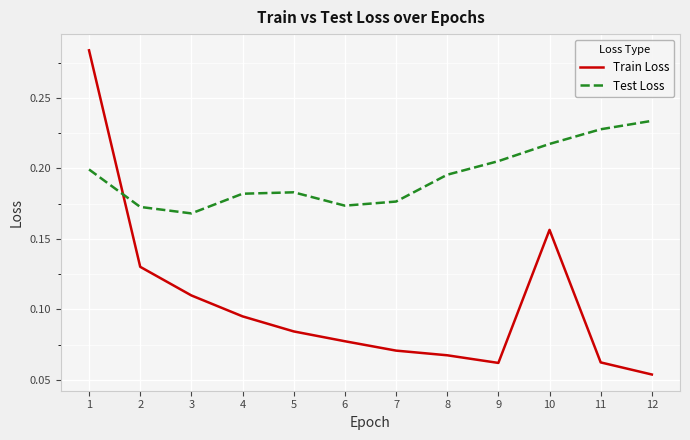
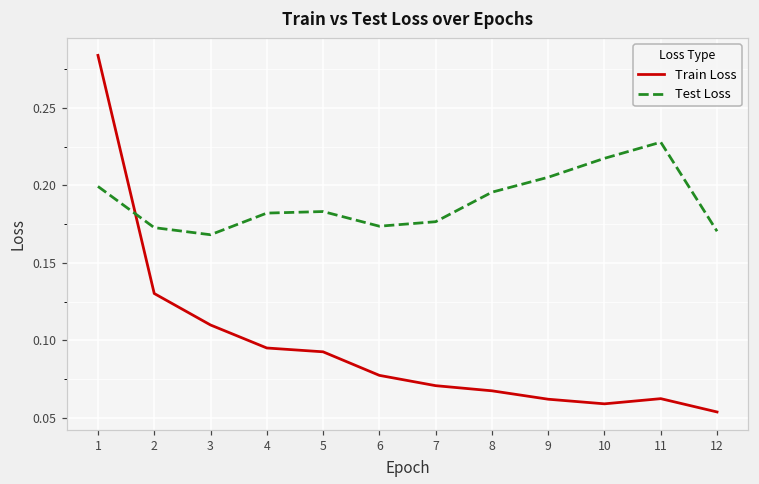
Train Loss, 5: 0.084 -> 0.093
Train Loss, 10: 0.156 -> 0.059
Test Loss, 12: 0.234 -> 0.170
